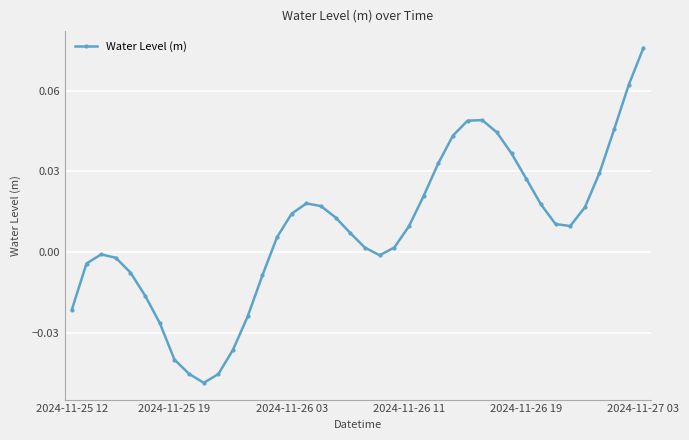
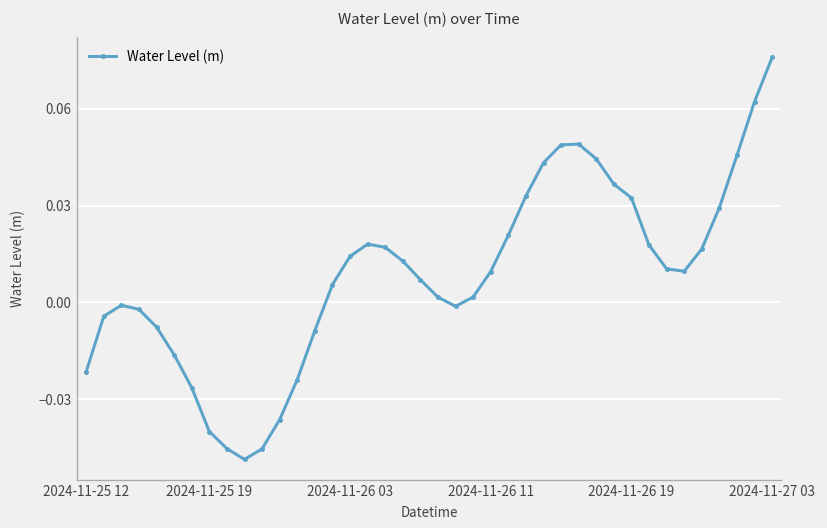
2024-11-26 19: 0.027 -> 0.032
